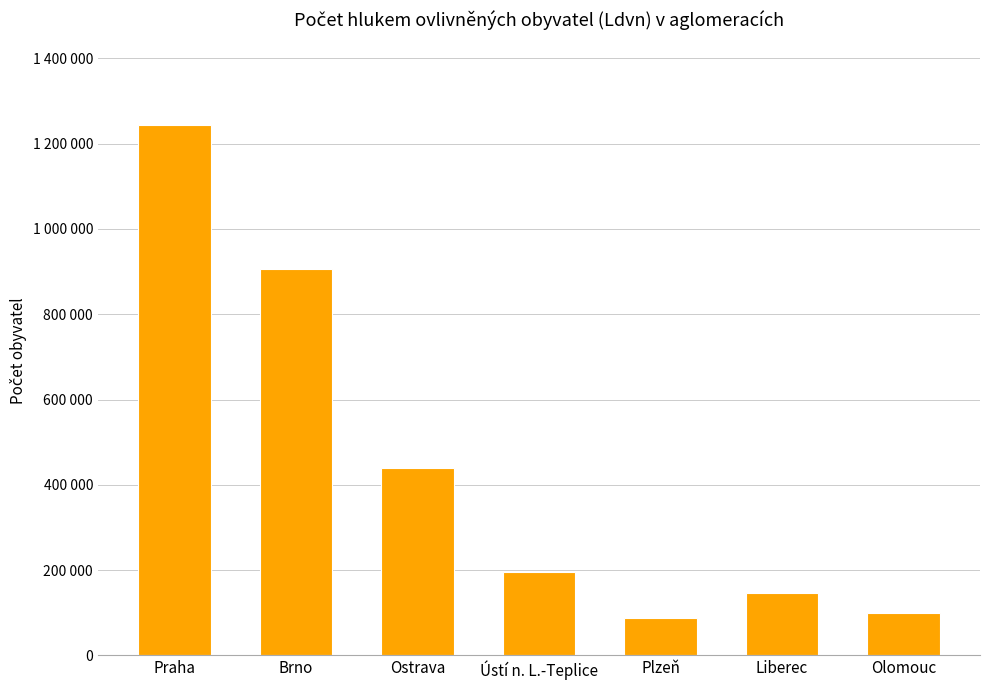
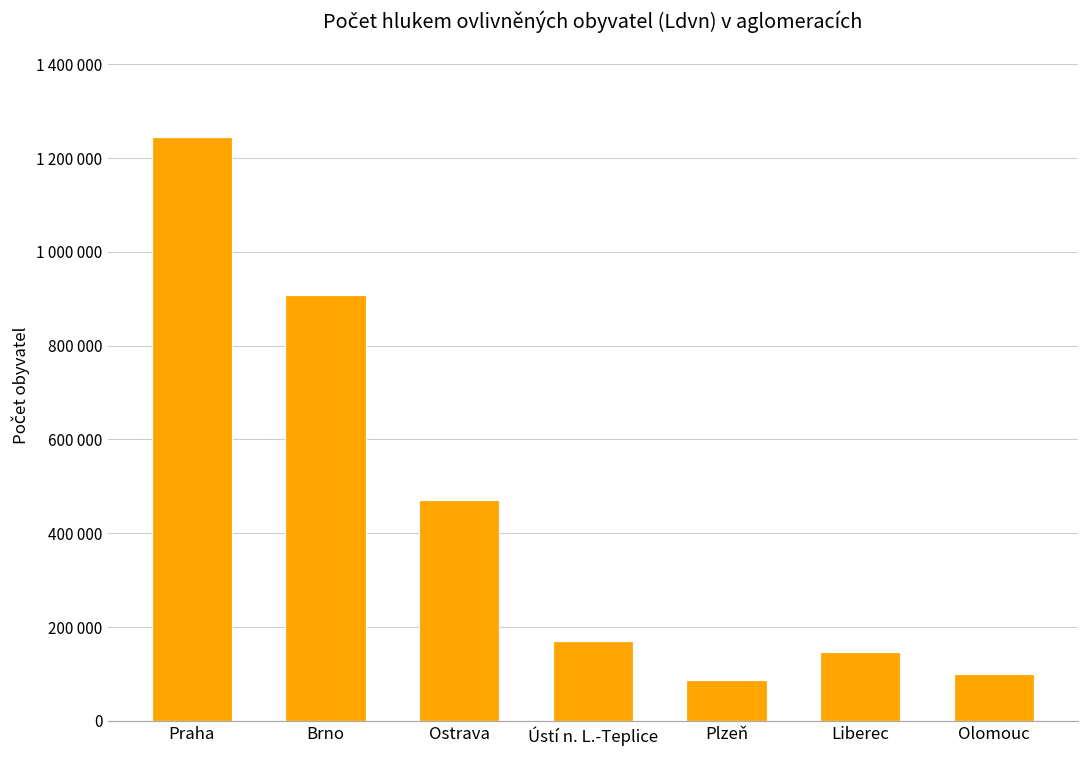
Ostrava: 440000 -> 470000
Ústí n. L.-Teplice: 200000 -> 170000
